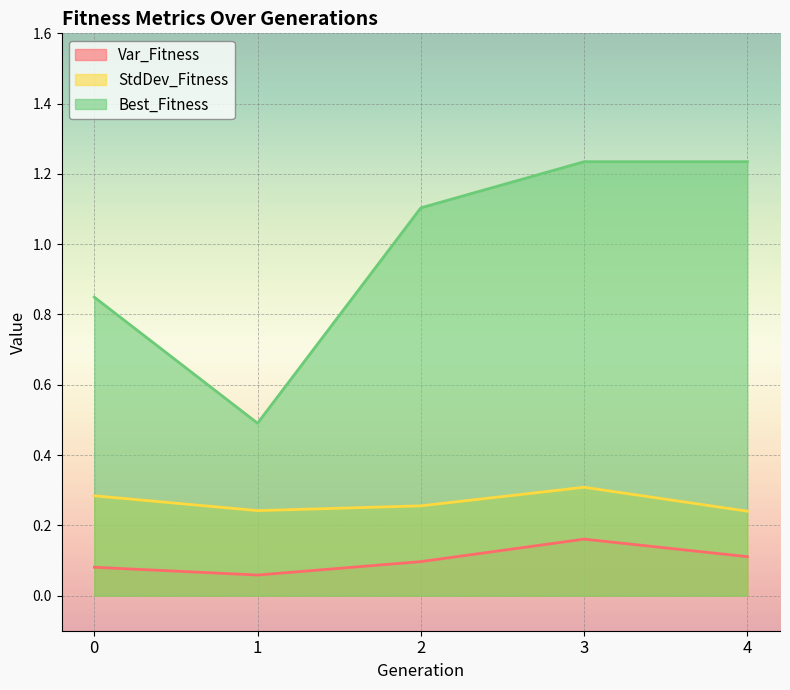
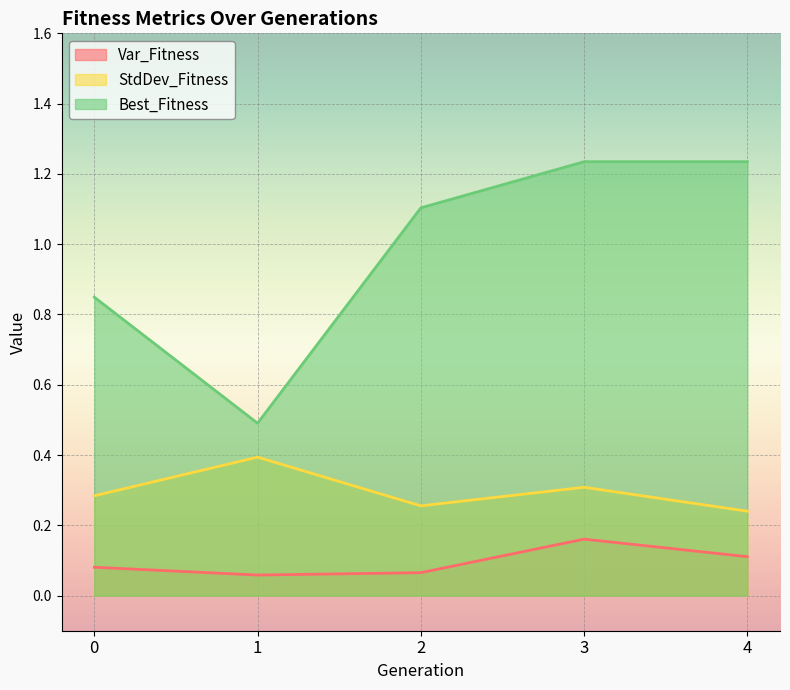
StdDev_Fitness, 1: 0.24 -> 0.39
Var_Fitness, 2: 0.10 -> 0.07
